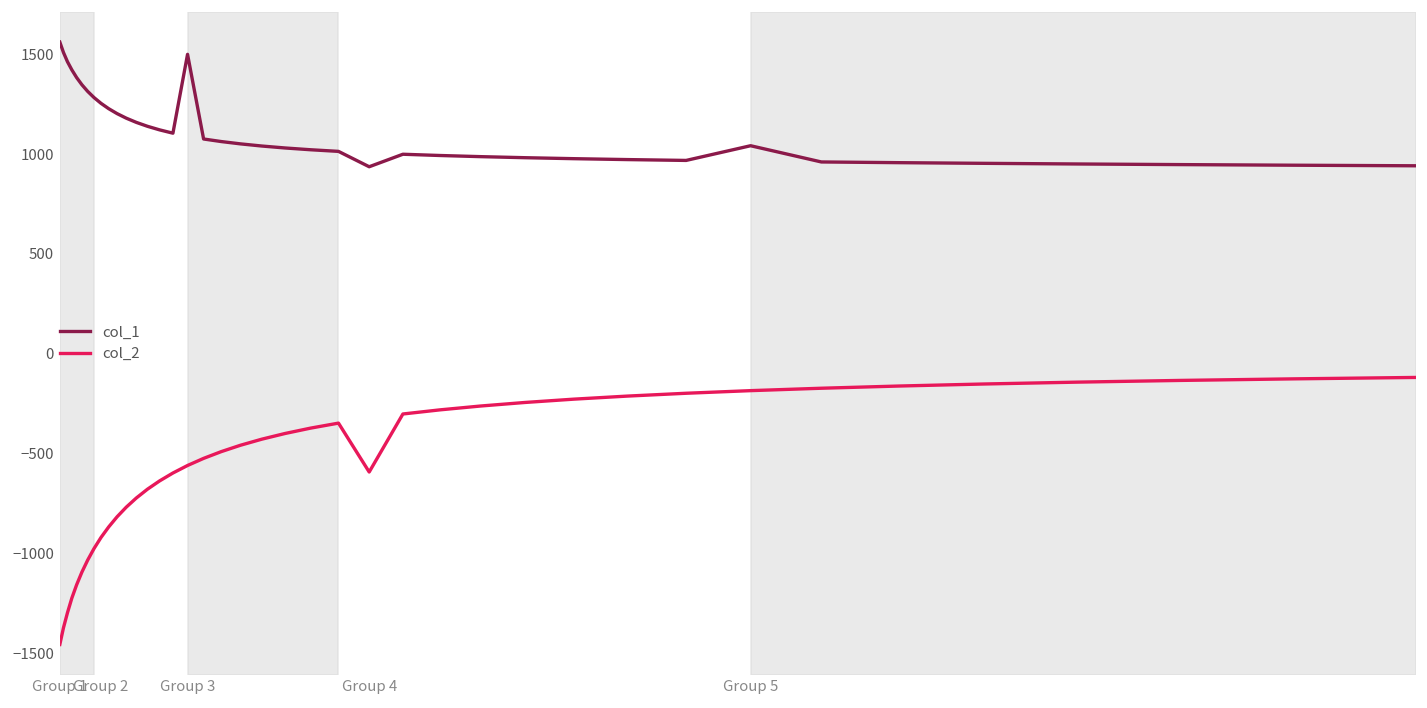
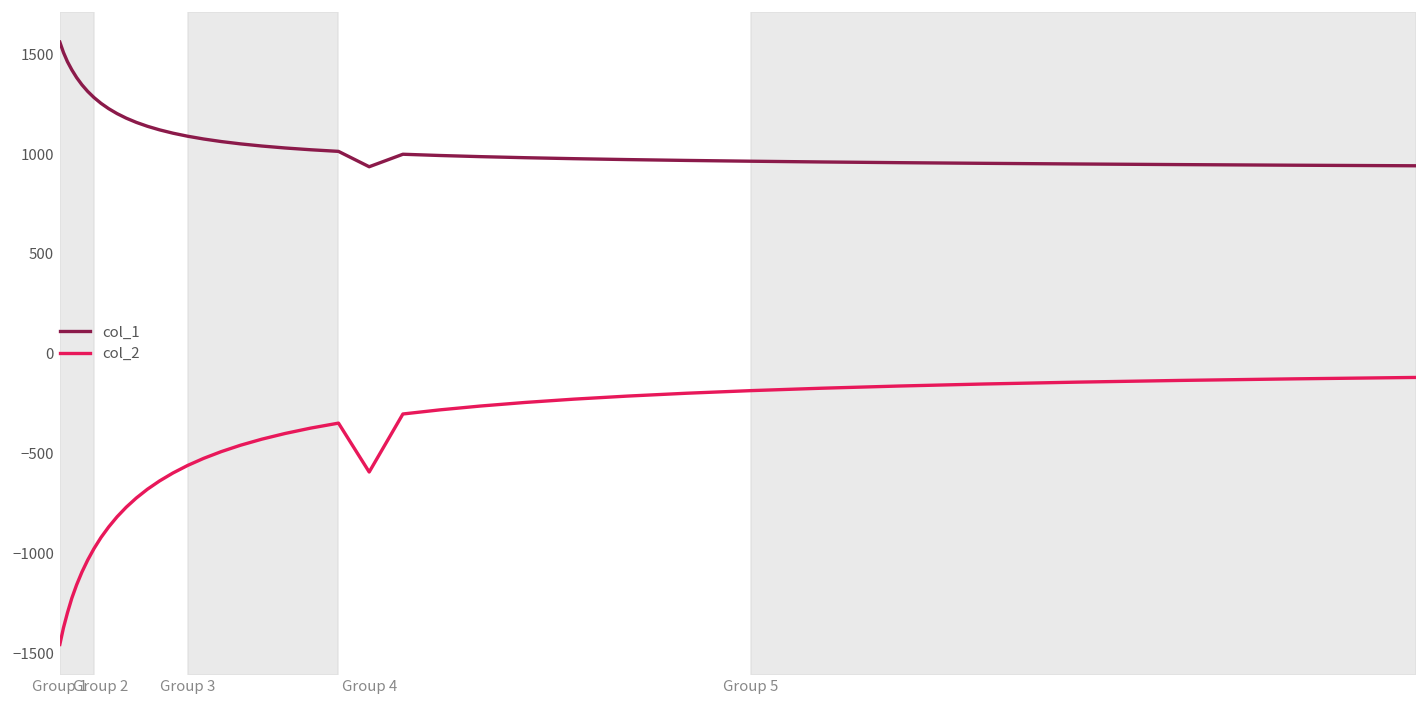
col_1, Group 3: 1500 -> 1090
col_1, Group 5: 1040 -> 960
